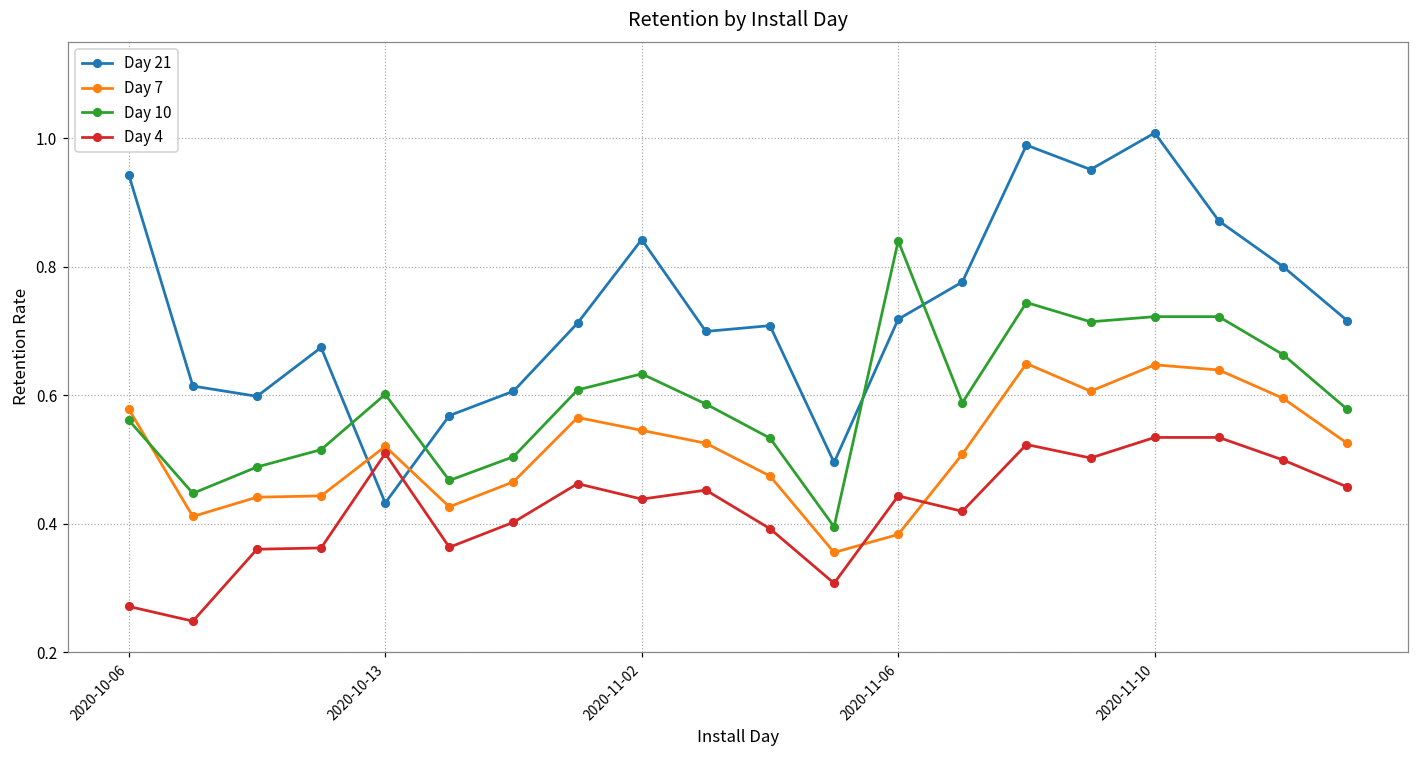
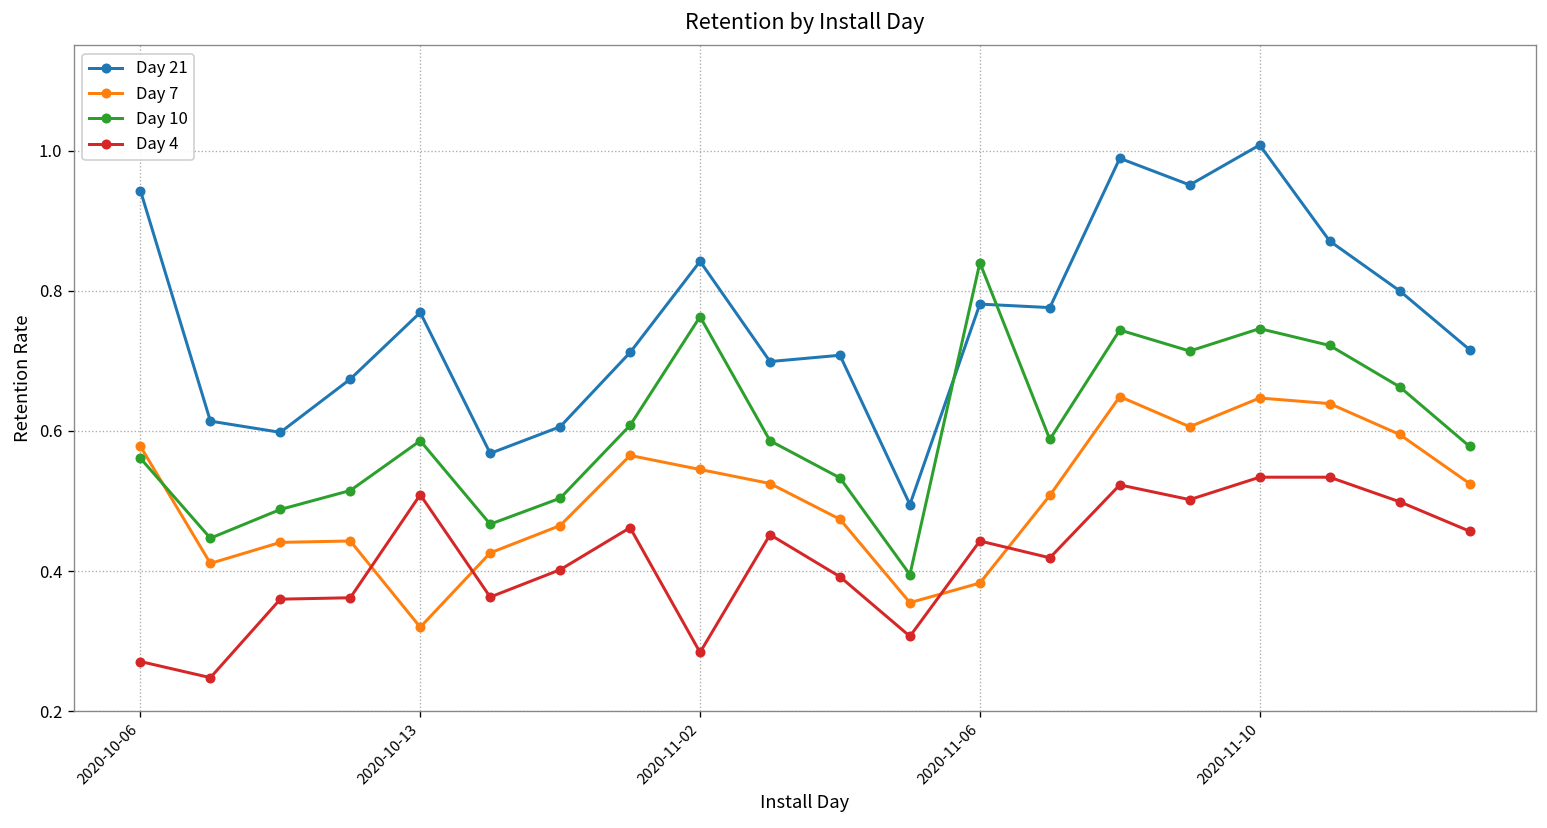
Day 21, 2020-10-13: 0.43 -> 0.77
Day 7, 2020-10-13: 0.52 -> 0.32
Day 10, 2020-10-13: 0.60 -> 0.59
Day 10, 2020-11-02: 0.63 -> 0.76
Day 4, 2020-11-02: 0.44 -> 0.28
Day 21, 2020-11-06: 0.72 -> 0.78
Day 10, 2020-11-10: 0.72 -> 0.75
